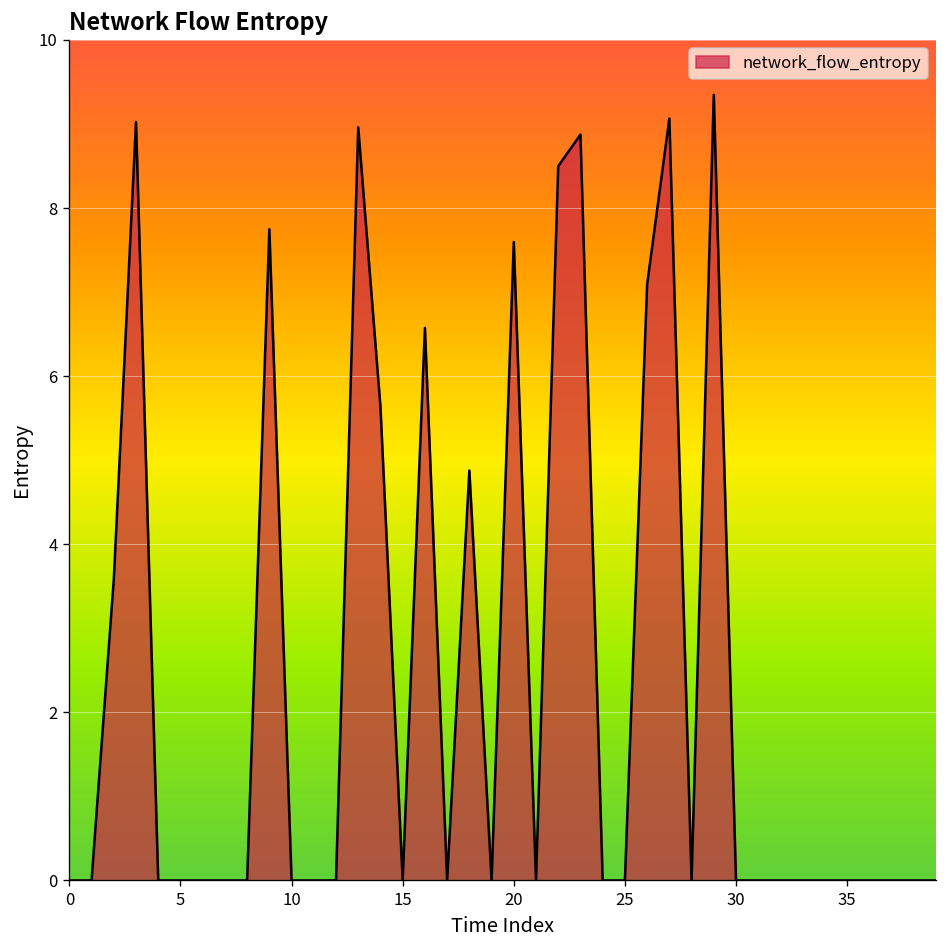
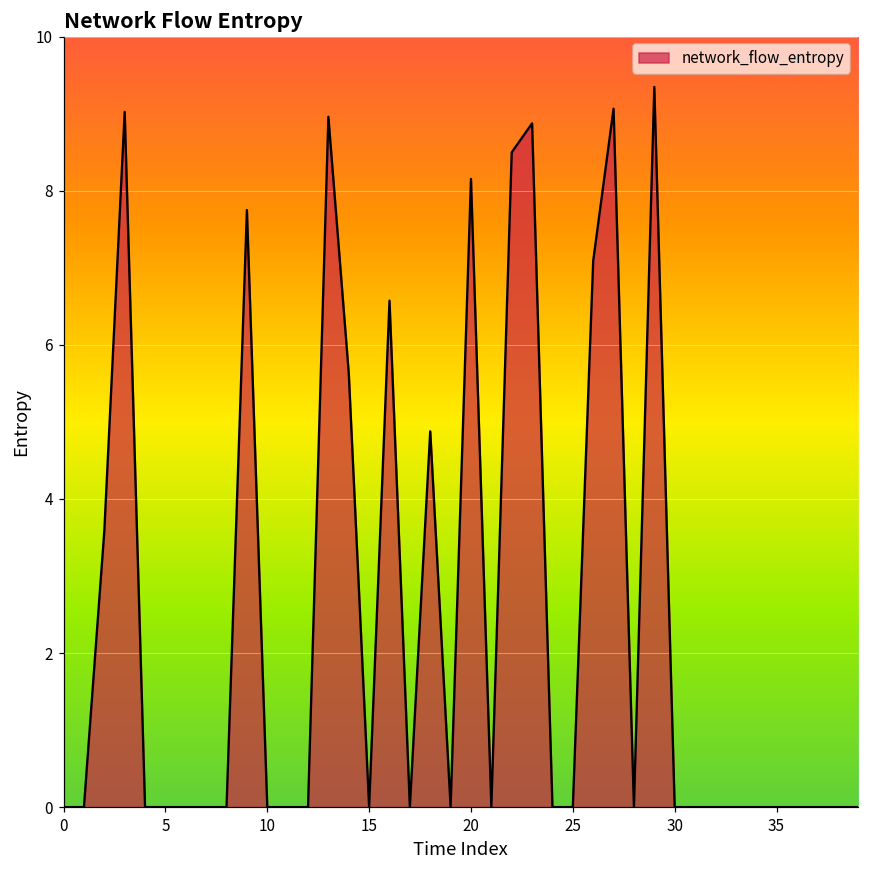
20: 7.6 -> 8.2
